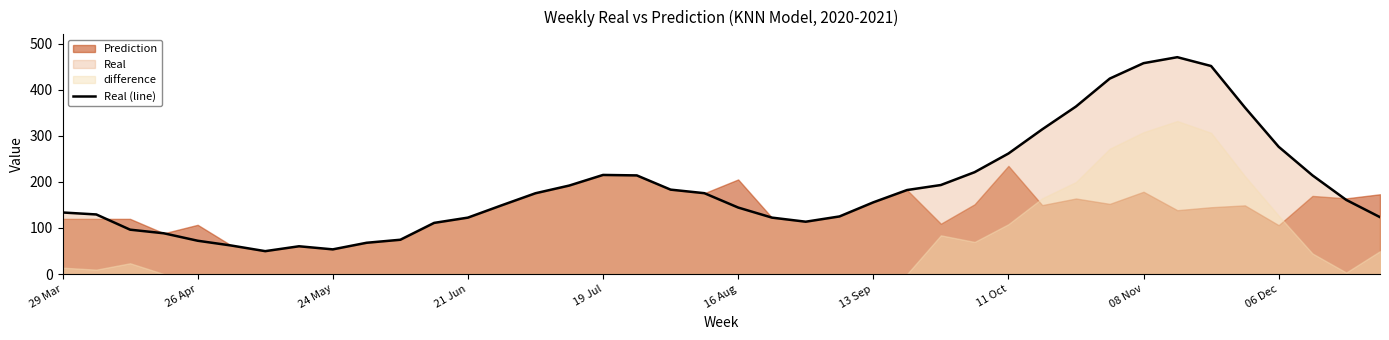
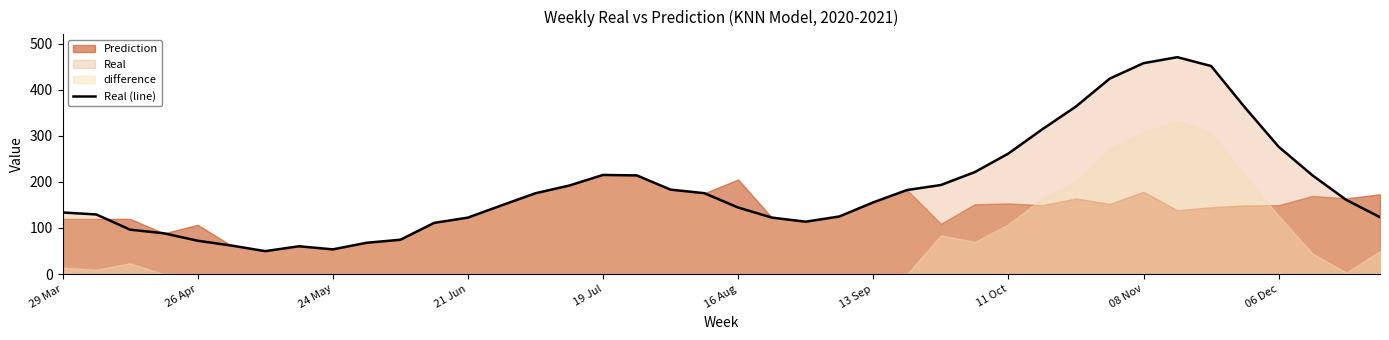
Prediction, 11 Oct: 230 -> 150
Prediction, 06 Dec: 110 -> 150
